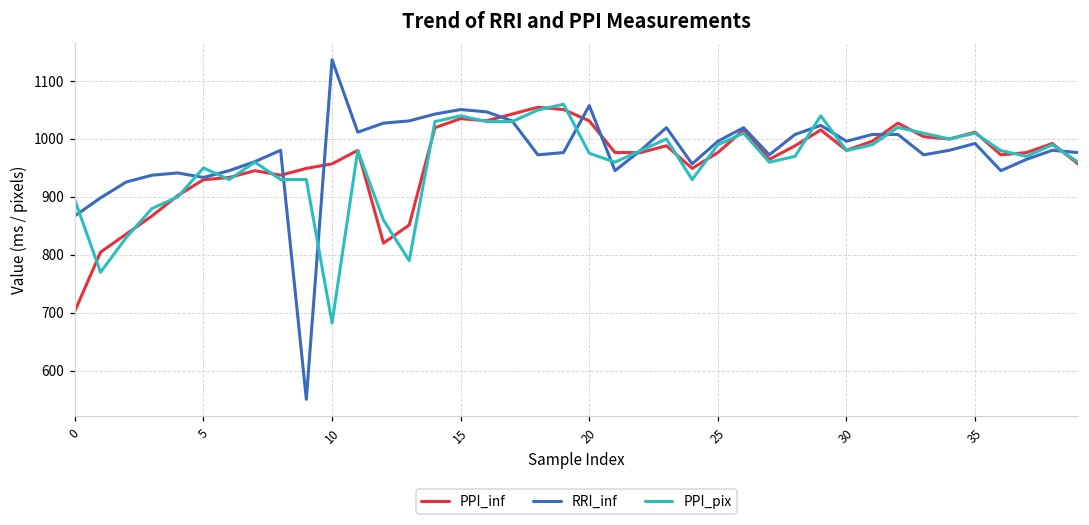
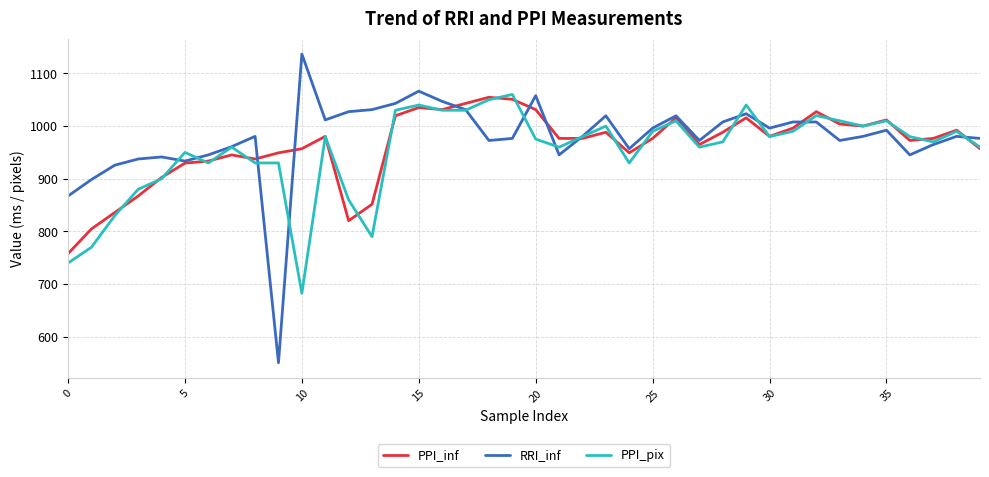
PPI_inf, 0: 700 -> 760
PPI_pix, 0: 890 -> 740
RRI_inf, 15: 1050 -> 1070
